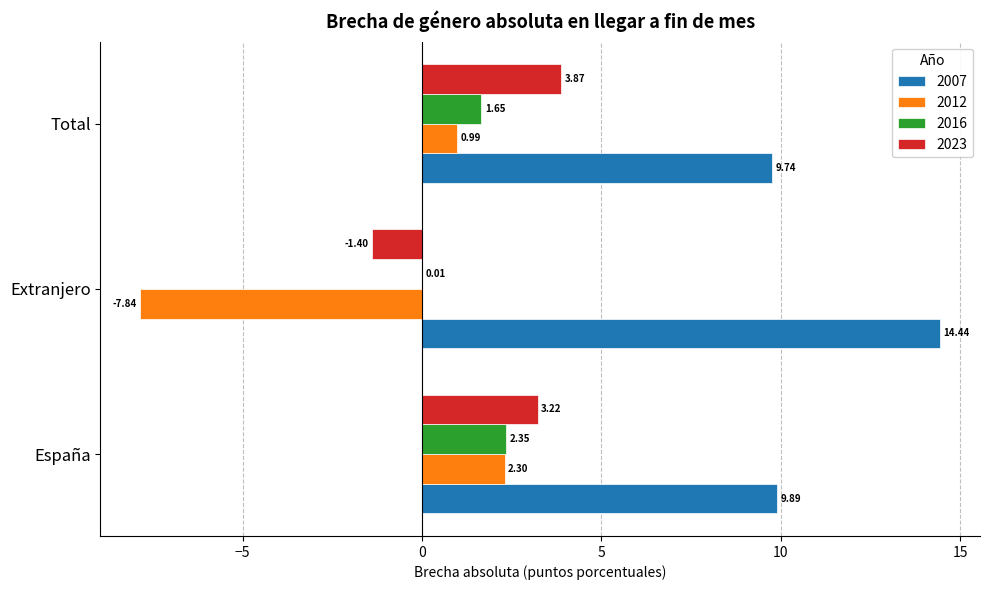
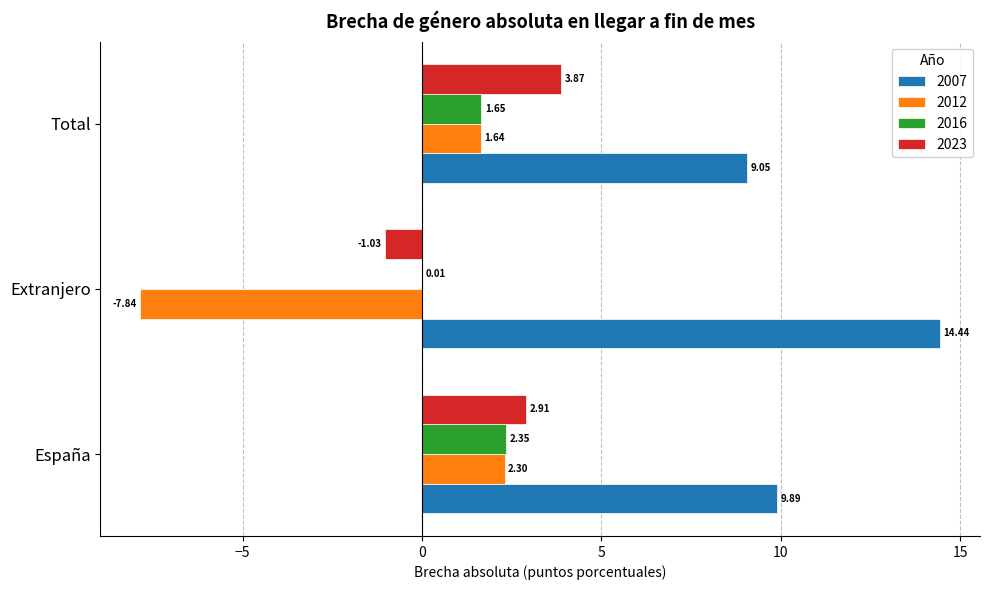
2012, Total: 0.99 -> 1.64
2007, Total: 9.74 -> 9.05
2023, Extranjero: -1.40 -> -1.03
2023, España: 3.22 -> 2.91
